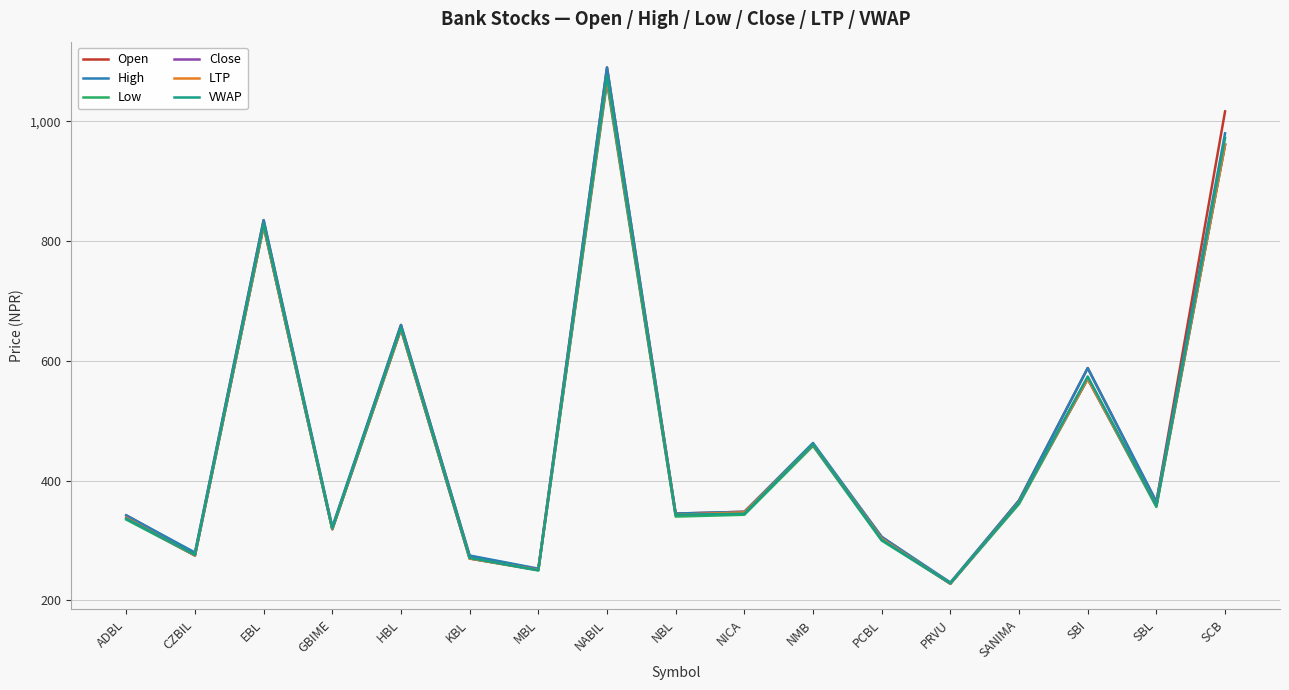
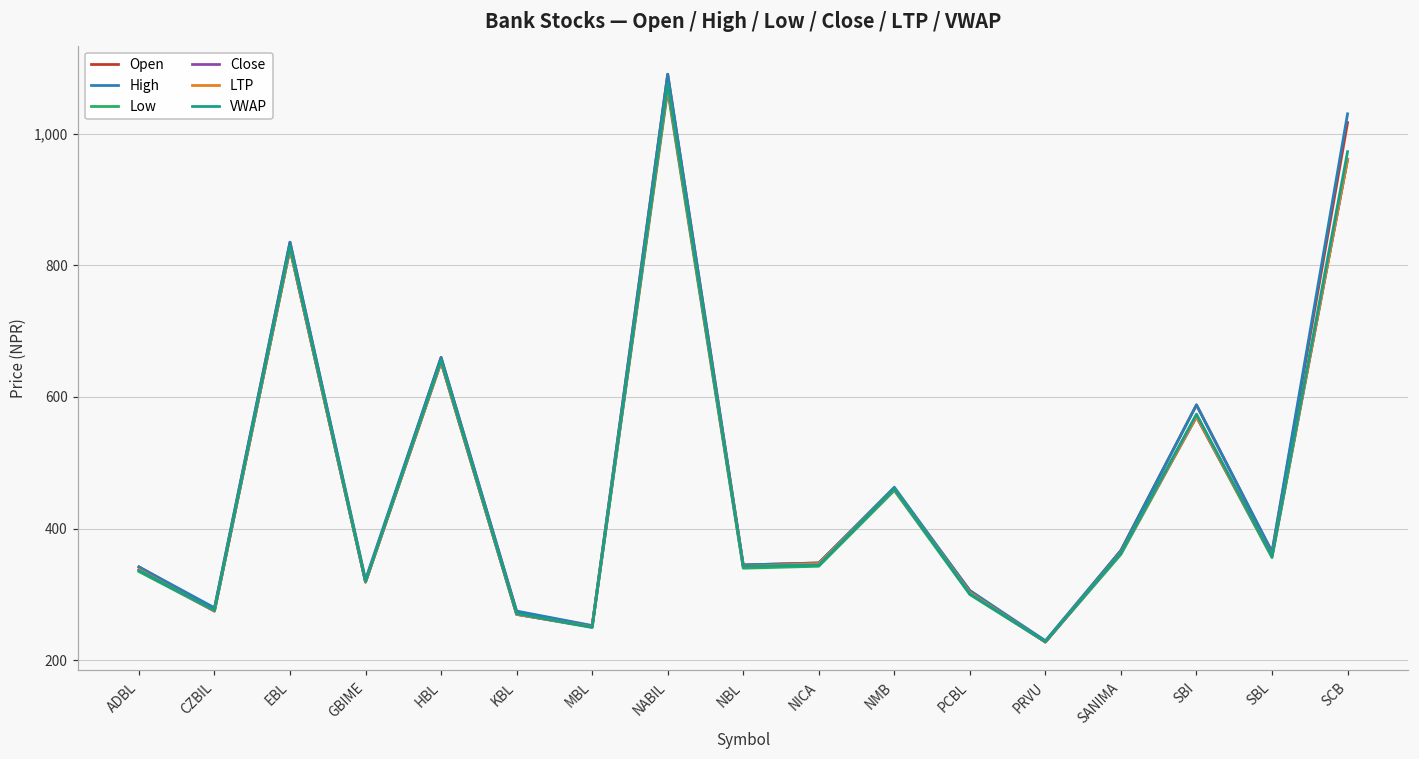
High, SCB: 980 -> 1,030
